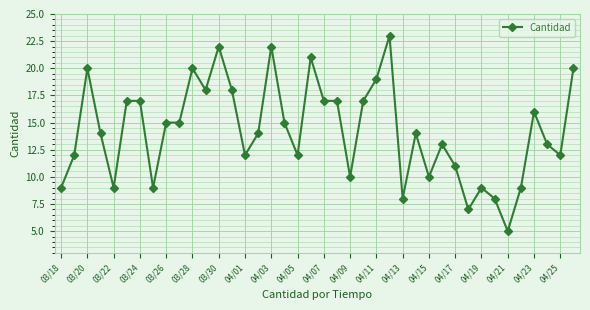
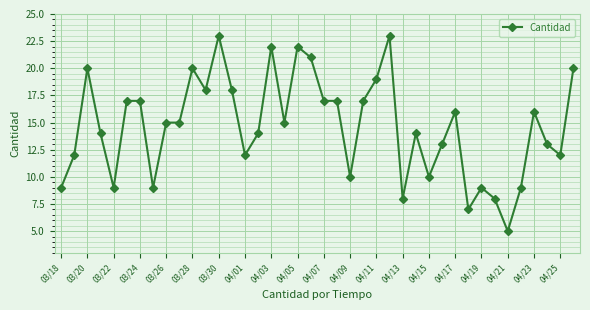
03/30: 22 -> 23
04/05: 12 -> 22
04/17: 11 -> 16
